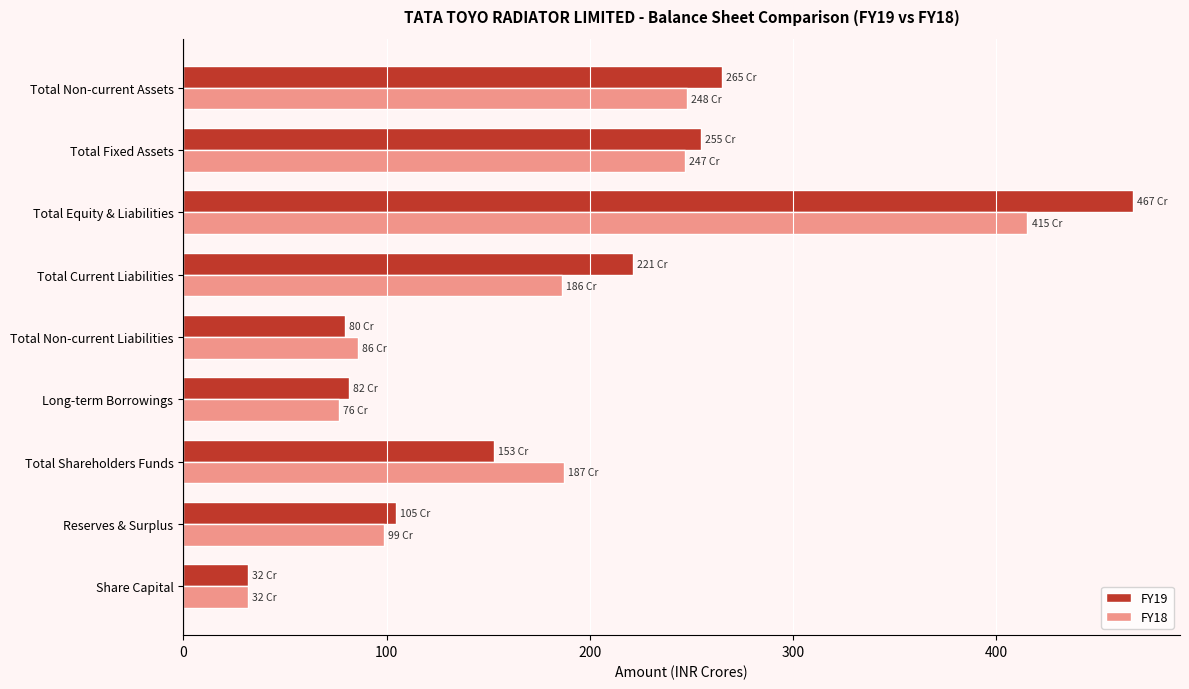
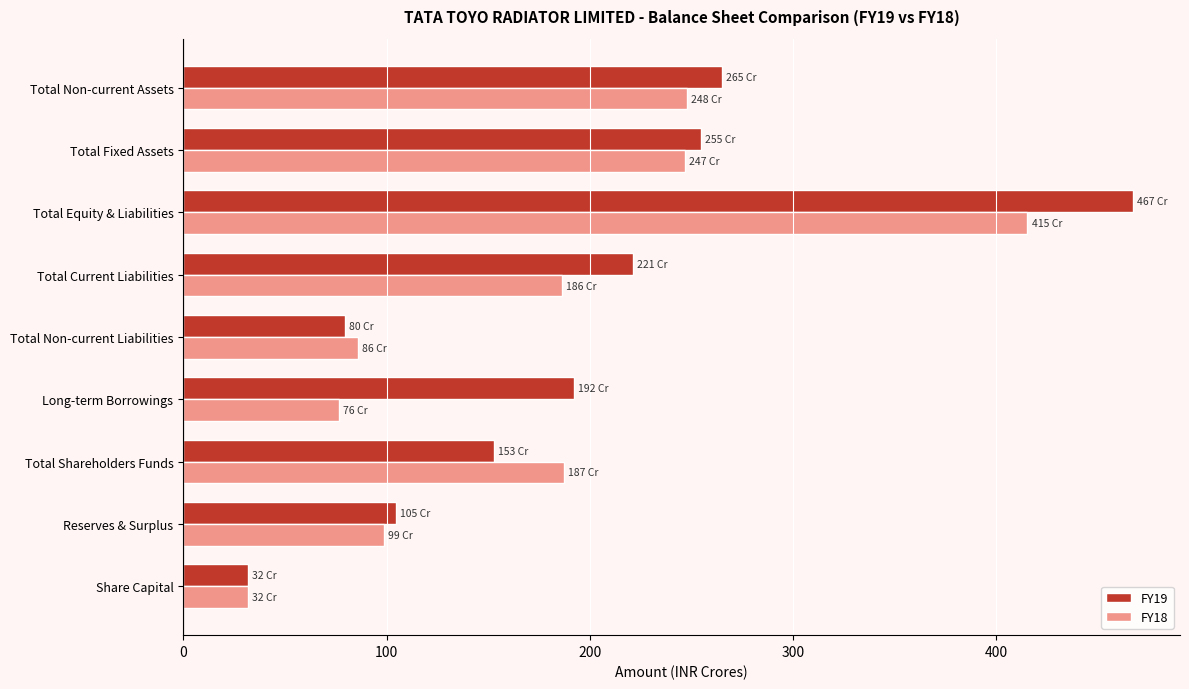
FY19, Long-term Borrowings: 82 -> 192
